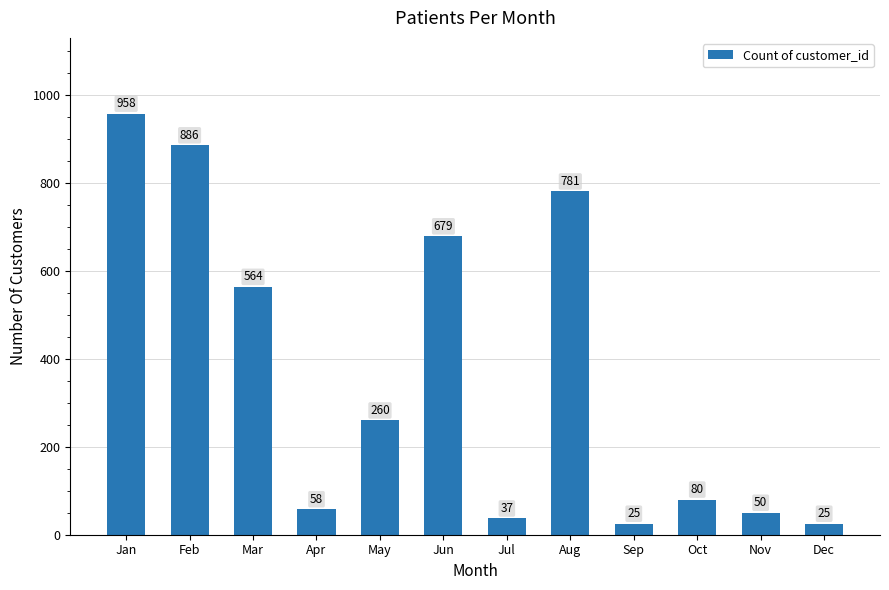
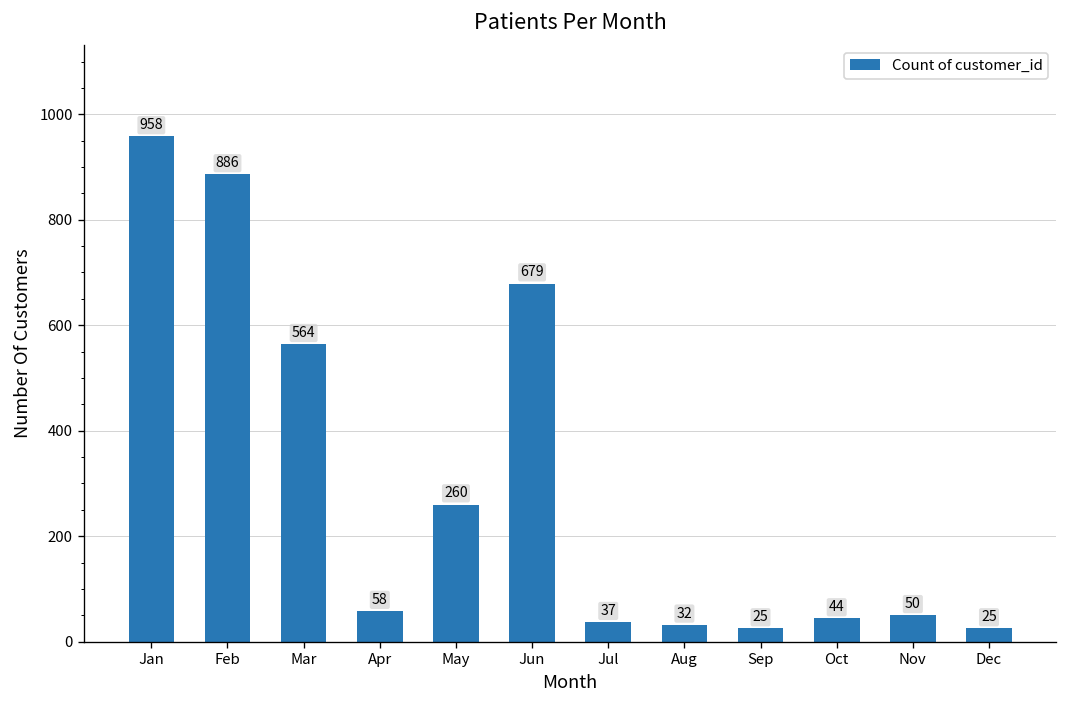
Aug: 781 -> 32
Oct: 80 -> 44
